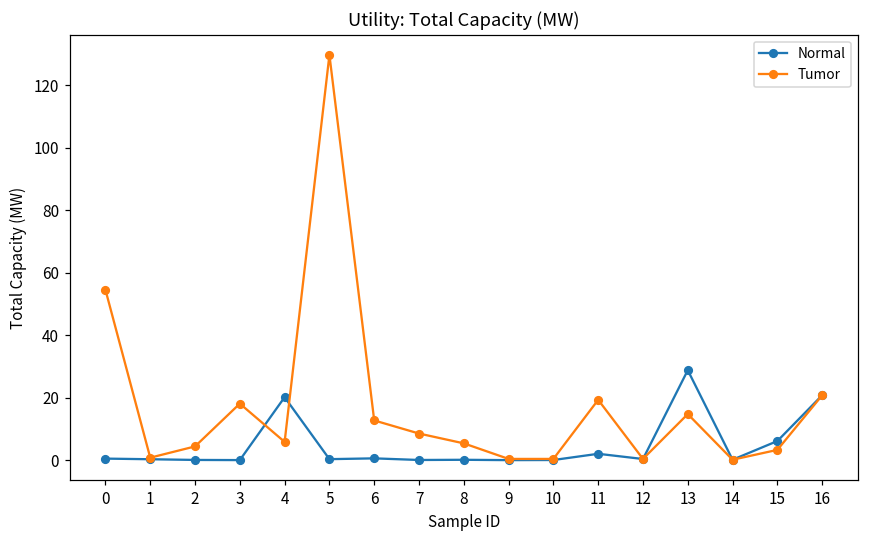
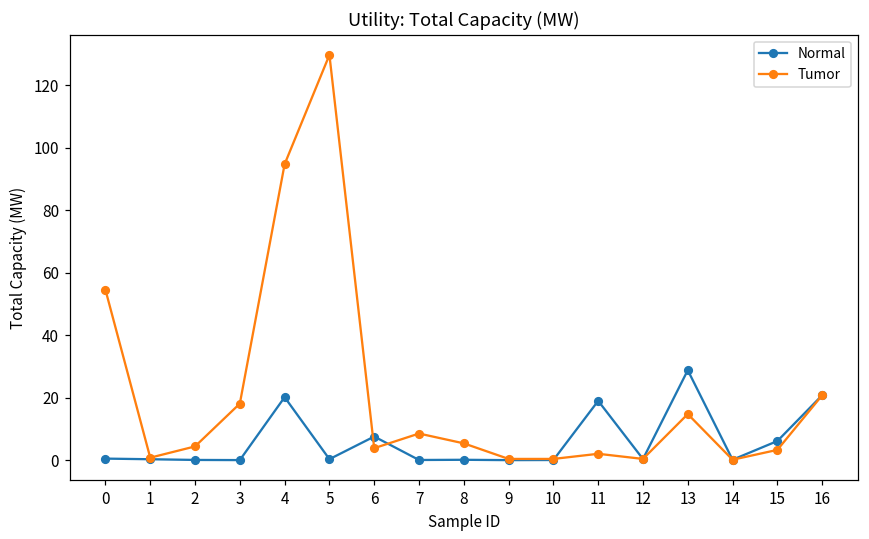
Tumor, 4: 6 -> 95
Normal, 6: 1 -> 8
Tumor, 6: 13 -> 4
Normal, 11: 2 -> 19
Tumor, 11: 19 -> 2
